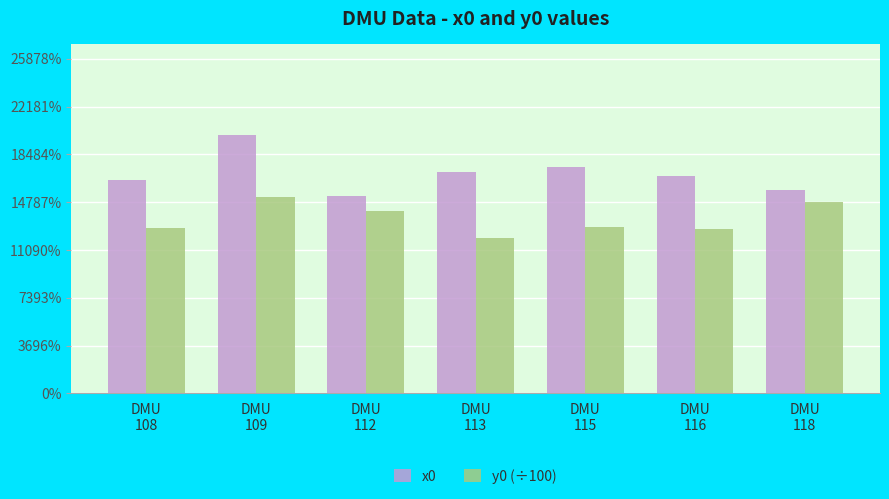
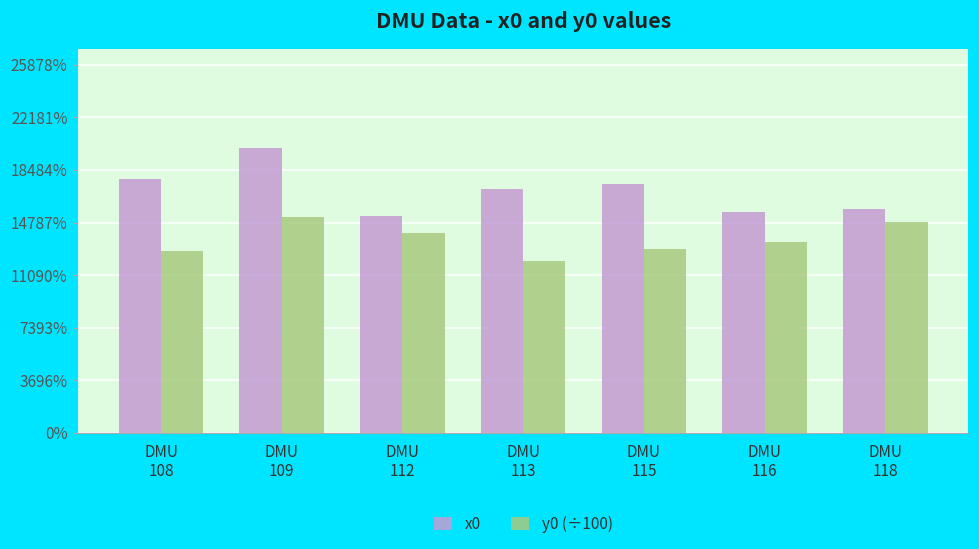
x0, DMU 108: 16500% -> 17800%
x0, DMU 116: 16800% -> 15600%
y0 (÷100), DMU 116: 12700% -> 13400%
